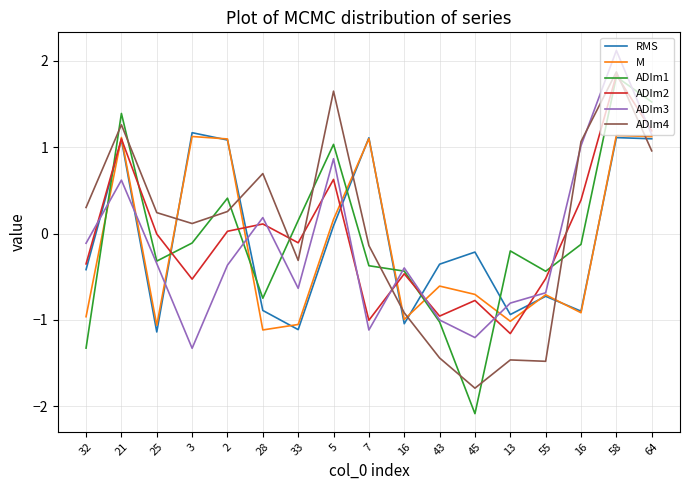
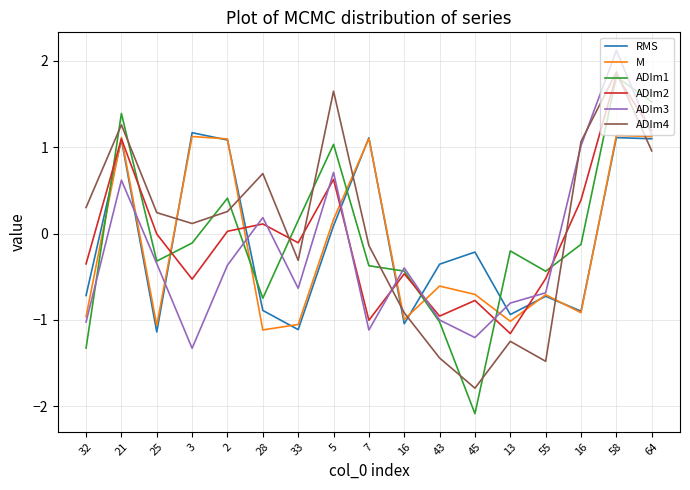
RMS, 32: -0.4 -> -0.7
ADIm3, 32: -0.1 -> -1.0
ADIm3, 5: 0.9 -> 0.7
ADIm4, 13: -1.5 -> -1.2
